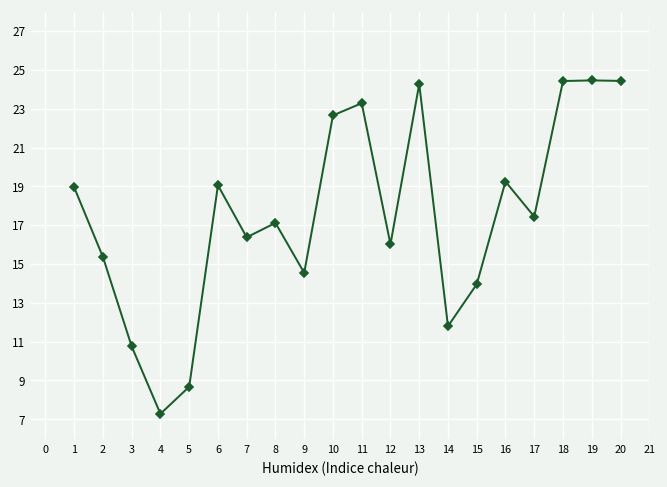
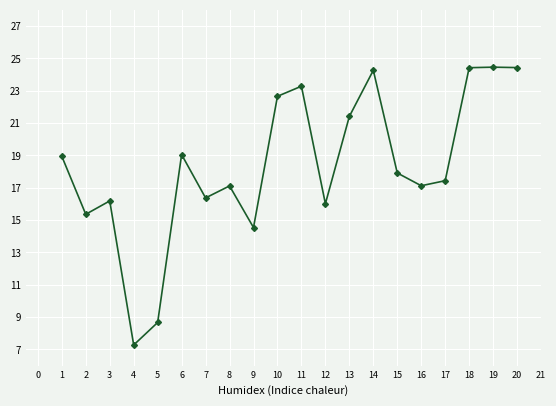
3: 10.8 -> 16.2
13: 24.3 -> 21.4
14: 11.8 -> 24.3
15: 14.0 -> 17.9
16: 19.2 -> 17.1
